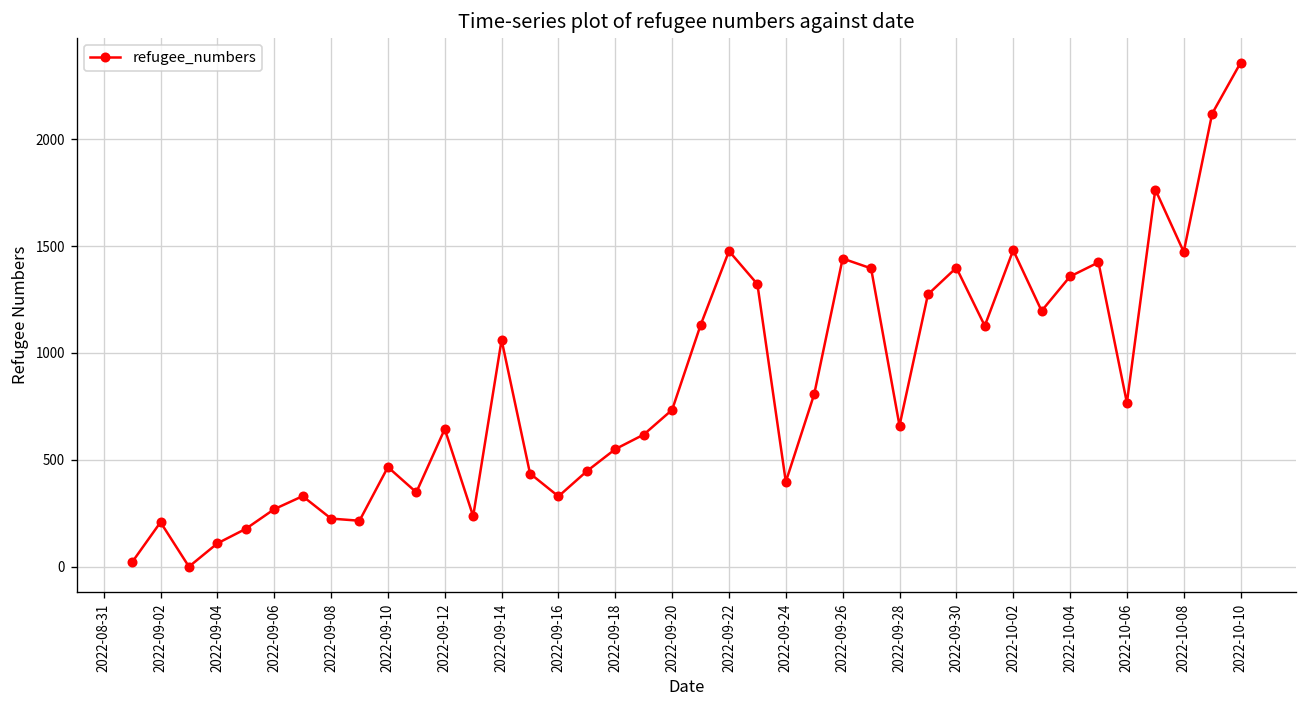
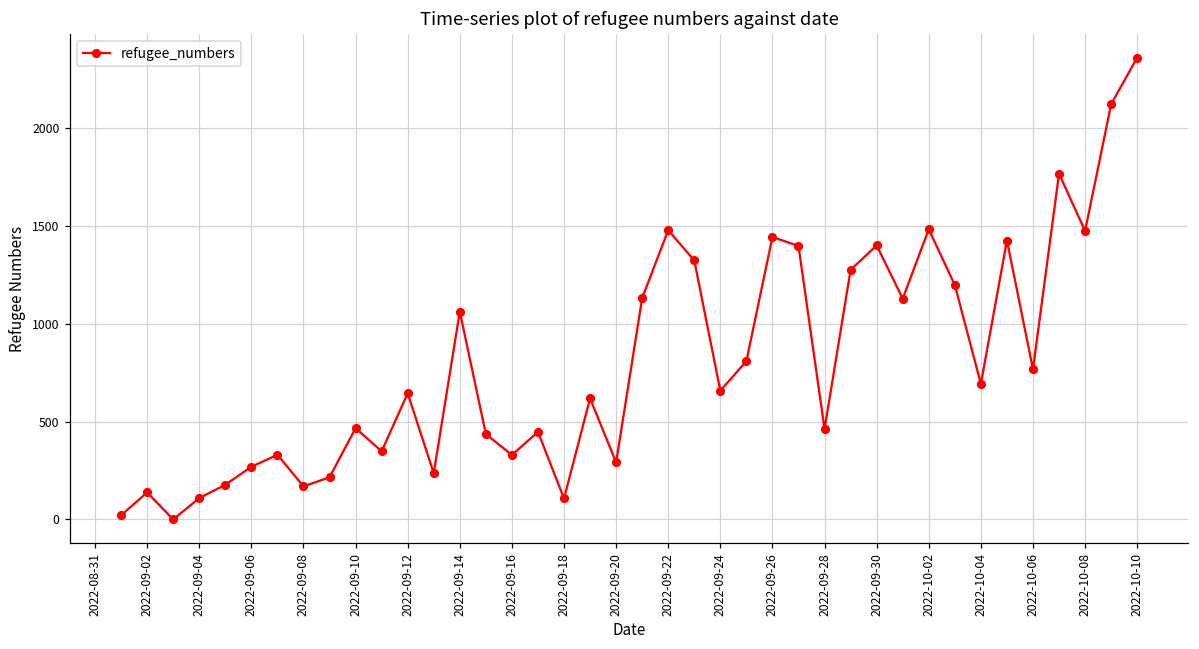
2022-09-02: 210 -> 140
2022-09-08: 230 -> 170
2022-09-18: 550 -> 110
2022-09-20: 730 -> 290
2022-09-24: 400 -> 660
2022-09-28: 660 -> 460
2022-10-04: 1360 -> 690
